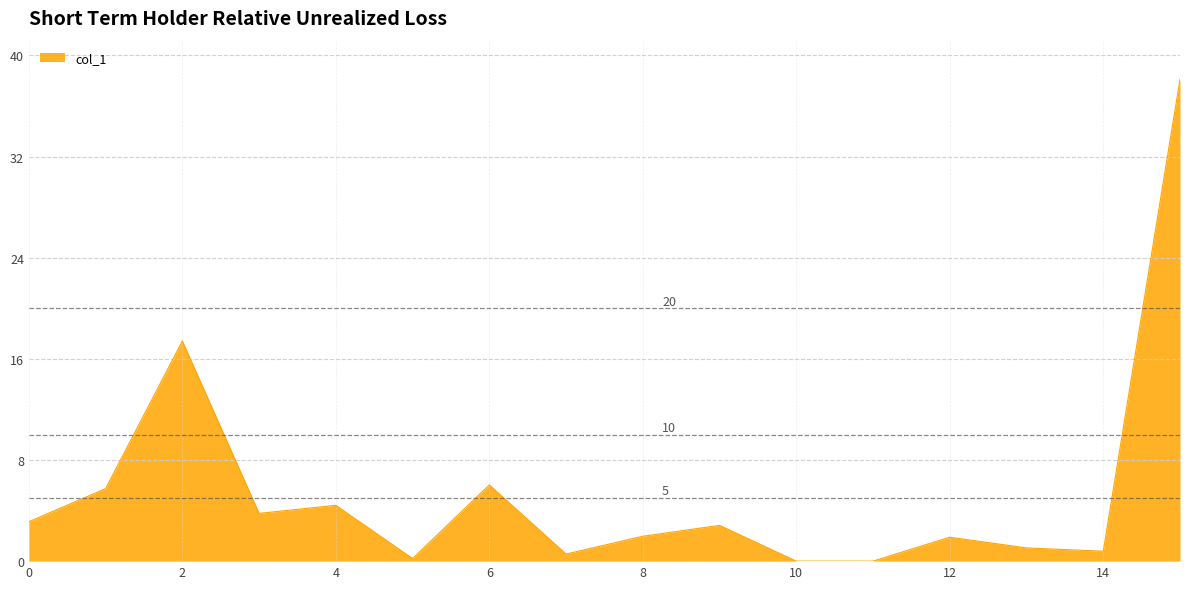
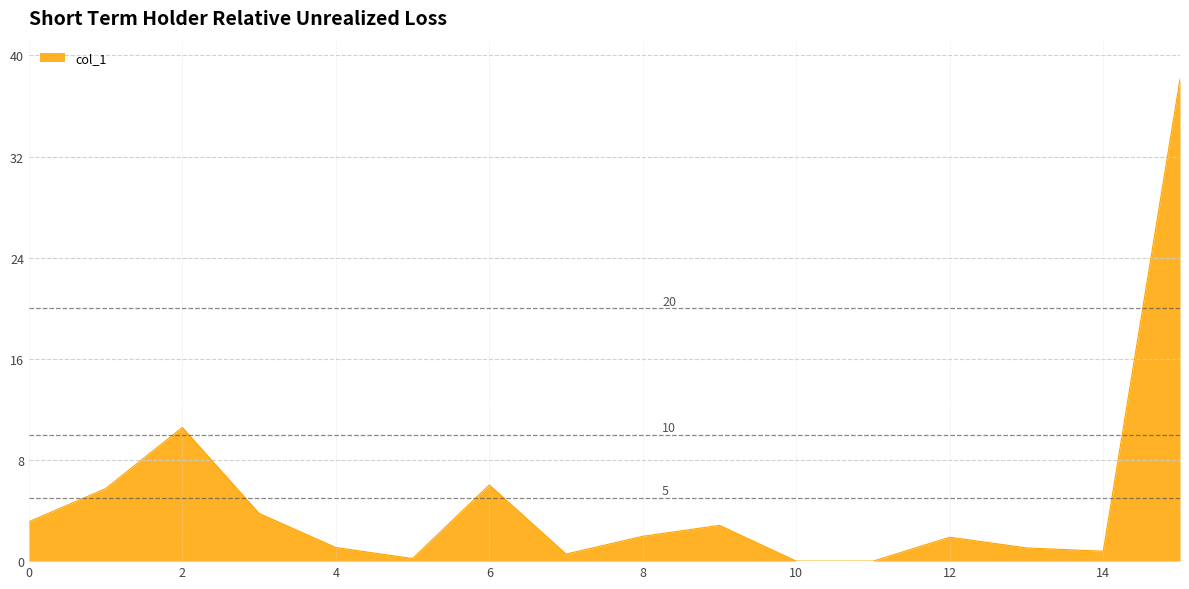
2: 17.4 -> 10.6
4: 4.4 -> 1.1
